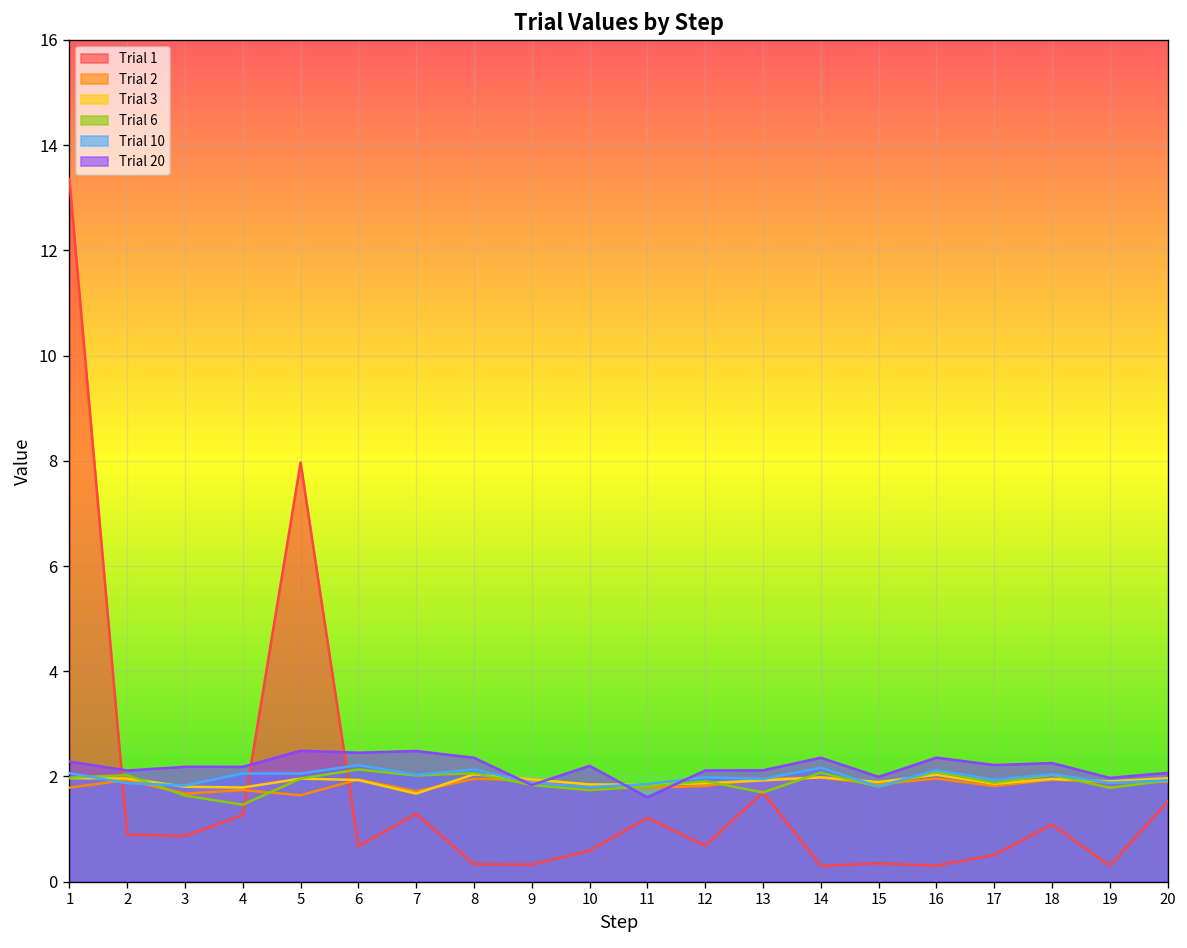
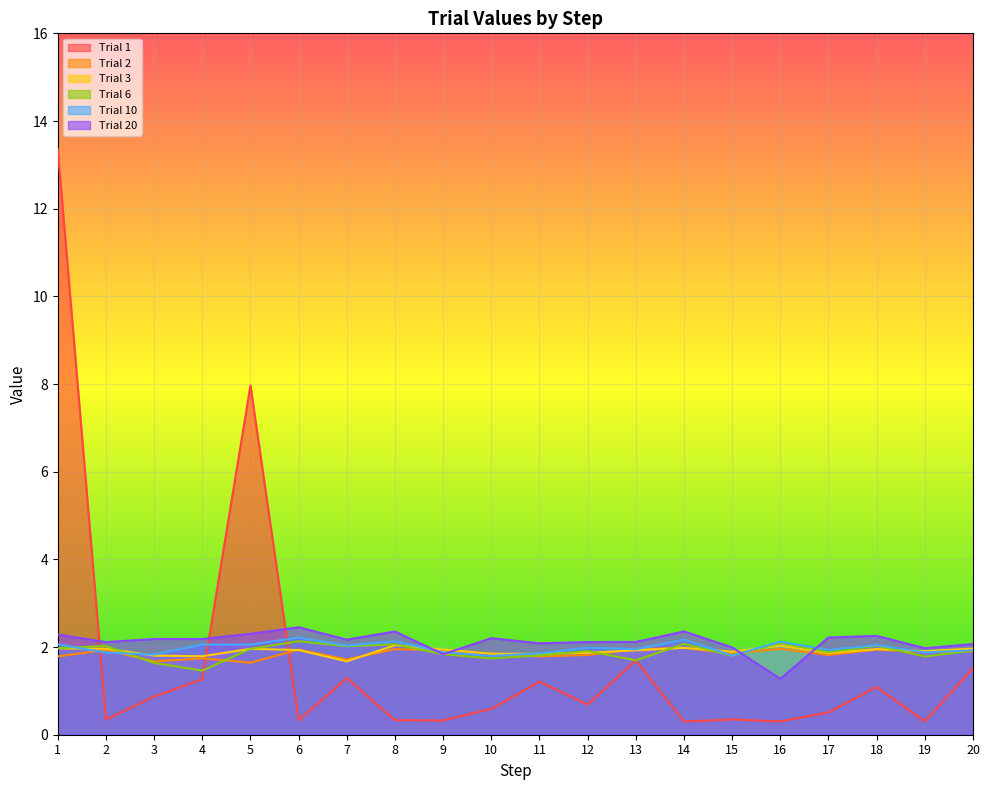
Trial 1, 2: 0.9 -> 0.3
Trial 20, 5: 2.5 -> 2.3
Trial 1, 6: 0.7 -> 0.3
Trial 20, 7: 2.5 -> 2.2
Trial 20, 11: 1.6 -> 2.1
Trial 20, 16: 2.4 -> 1.3
